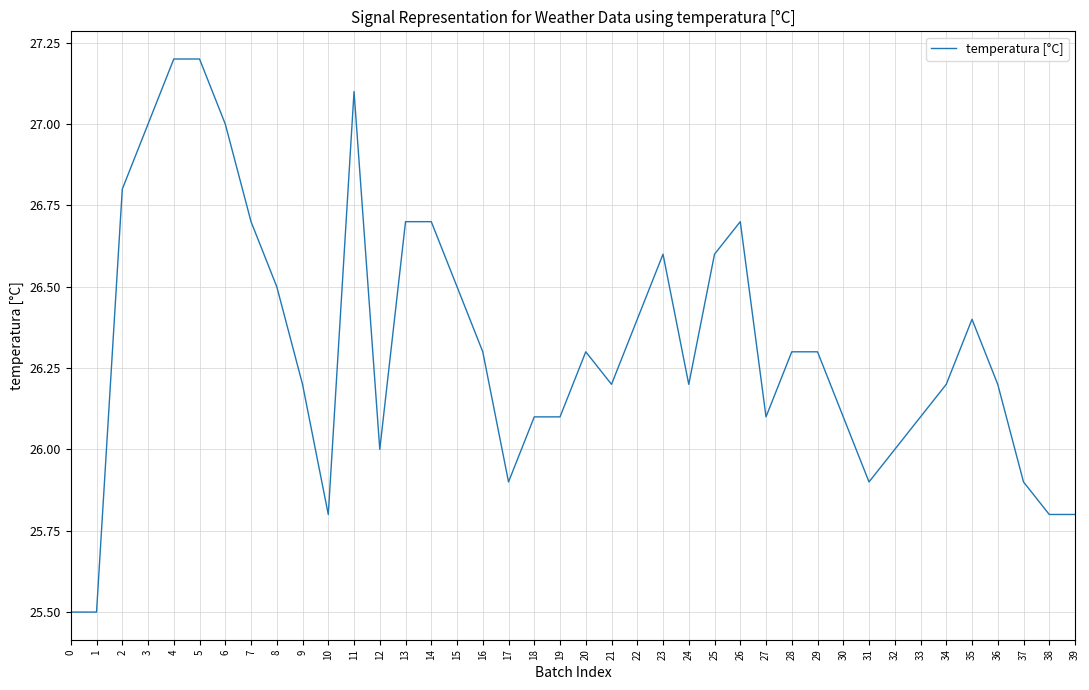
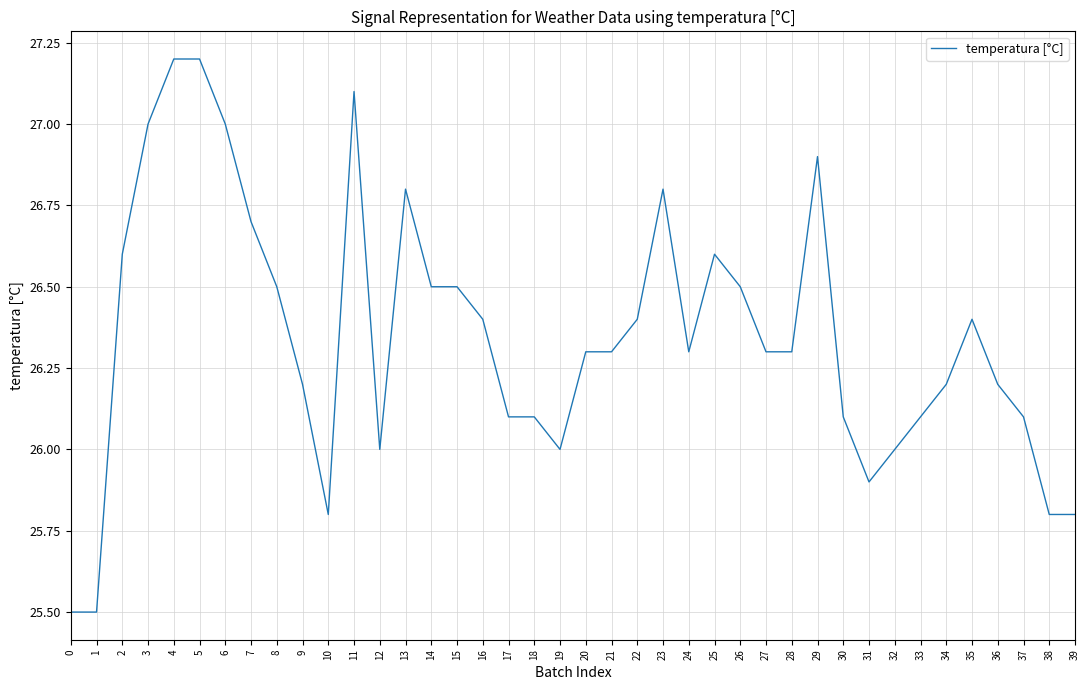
2: 26.8 -> 26.6
13: 26.7 -> 26.8
14: 26.7 -> 26.5
16: 26.3 -> 26.4
17: 25.9 -> 26.1
19: 26.1 -> 26.0
21: 26.2 -> 26.3
23: 26.6 -> 26.8
24: 26.2 -> 26.3
26: 26.7 -> 26.5
27: 26.1 -> 26.3
29: 26.3 -> 26.9
37: 25.9 -> 26.1
